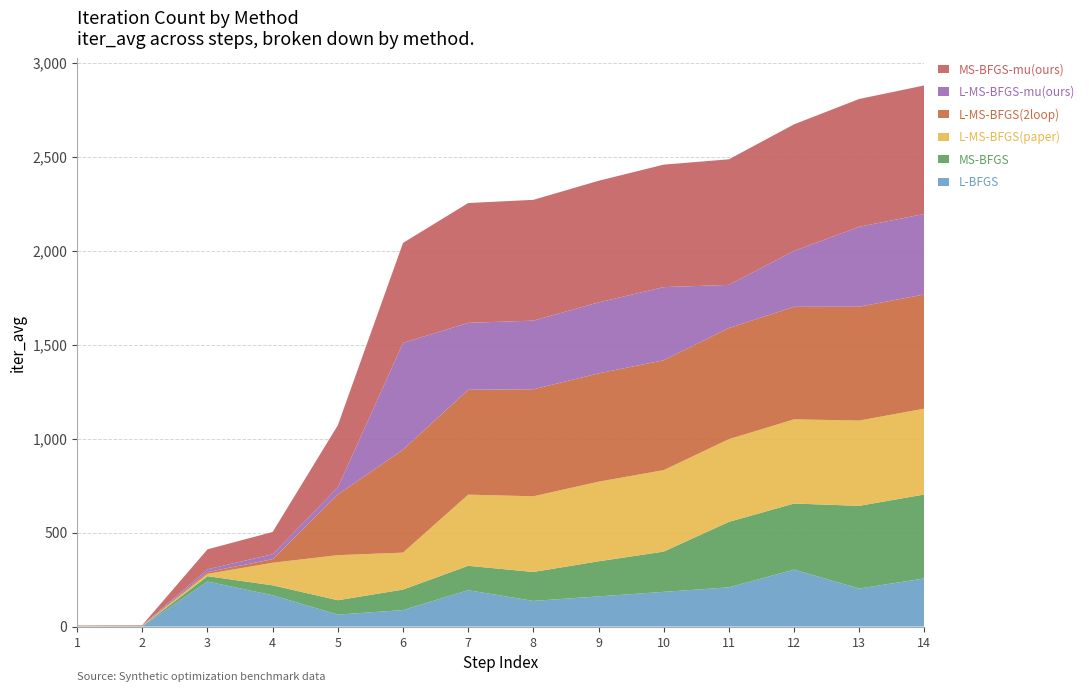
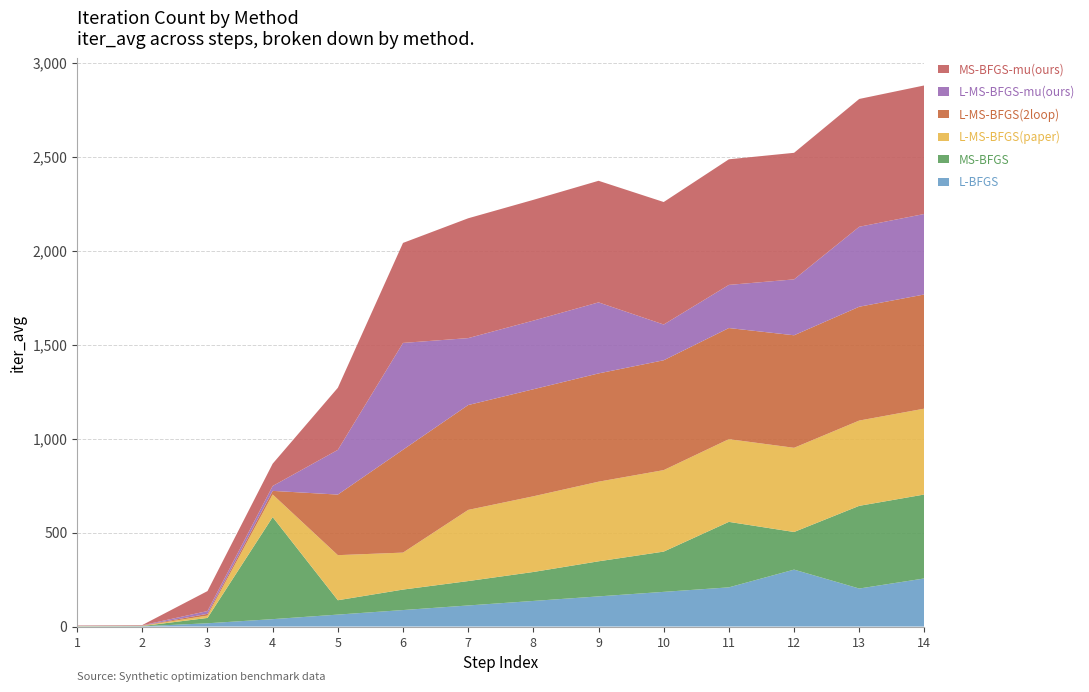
L-BFGS, 3: 240 -> 20
L-BFGS, 4: 170 -> 40
MS-BFGS, 4: 50 -> 540
L-MS-BFGS-mu(ours), 5: 40 -> 240
L-BFGS, 7: 190 -> 110
L-MS-BFGS-mu(ours), 10: 390 -> 190
MS-BFGS, 12: 350 -> 200
